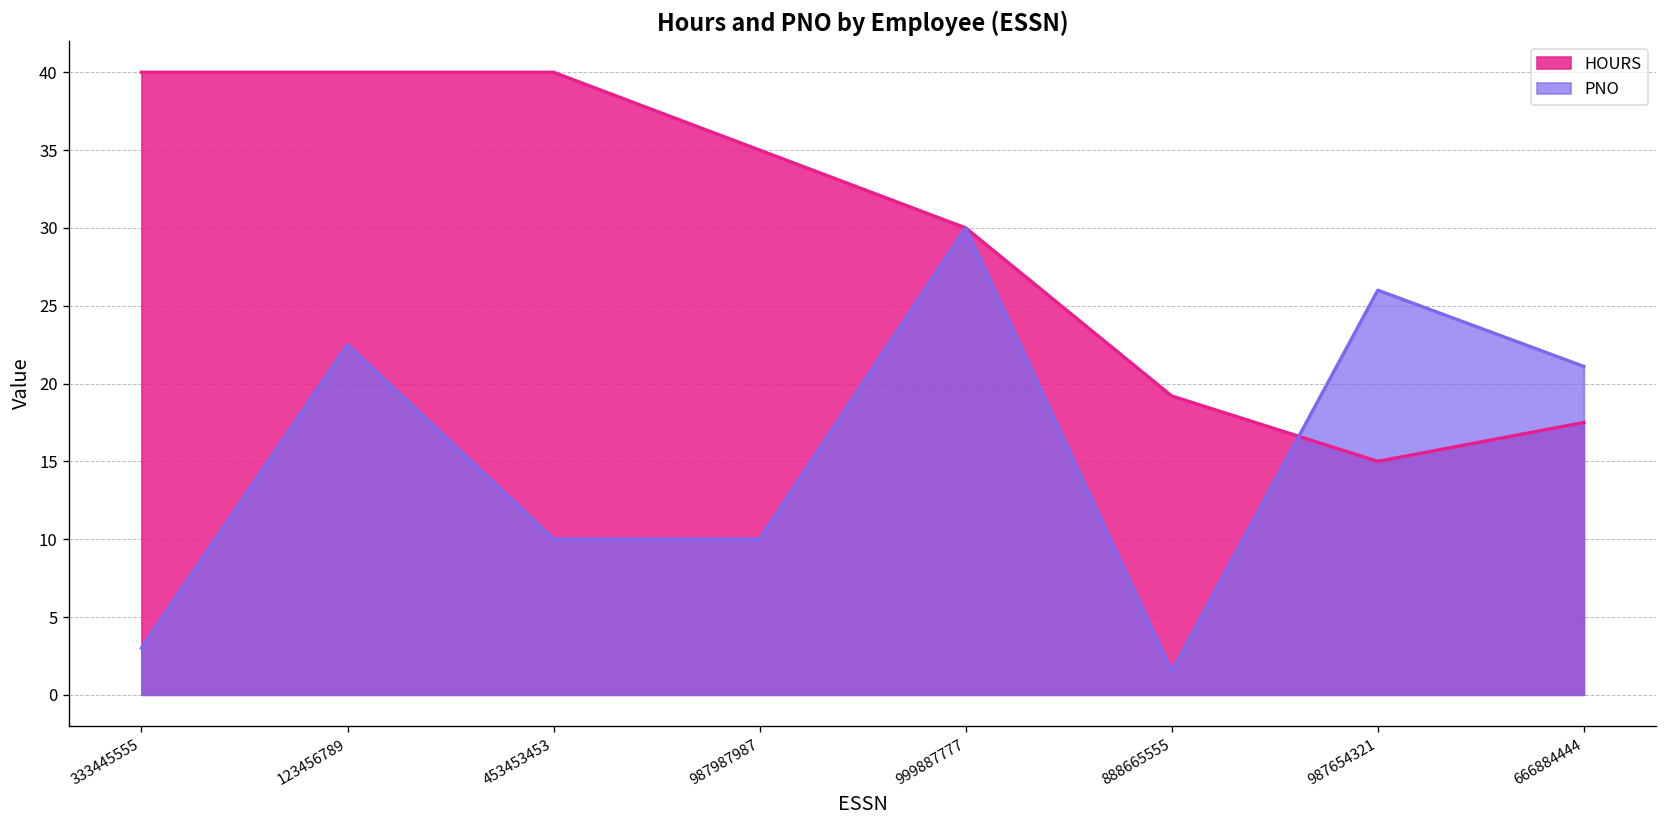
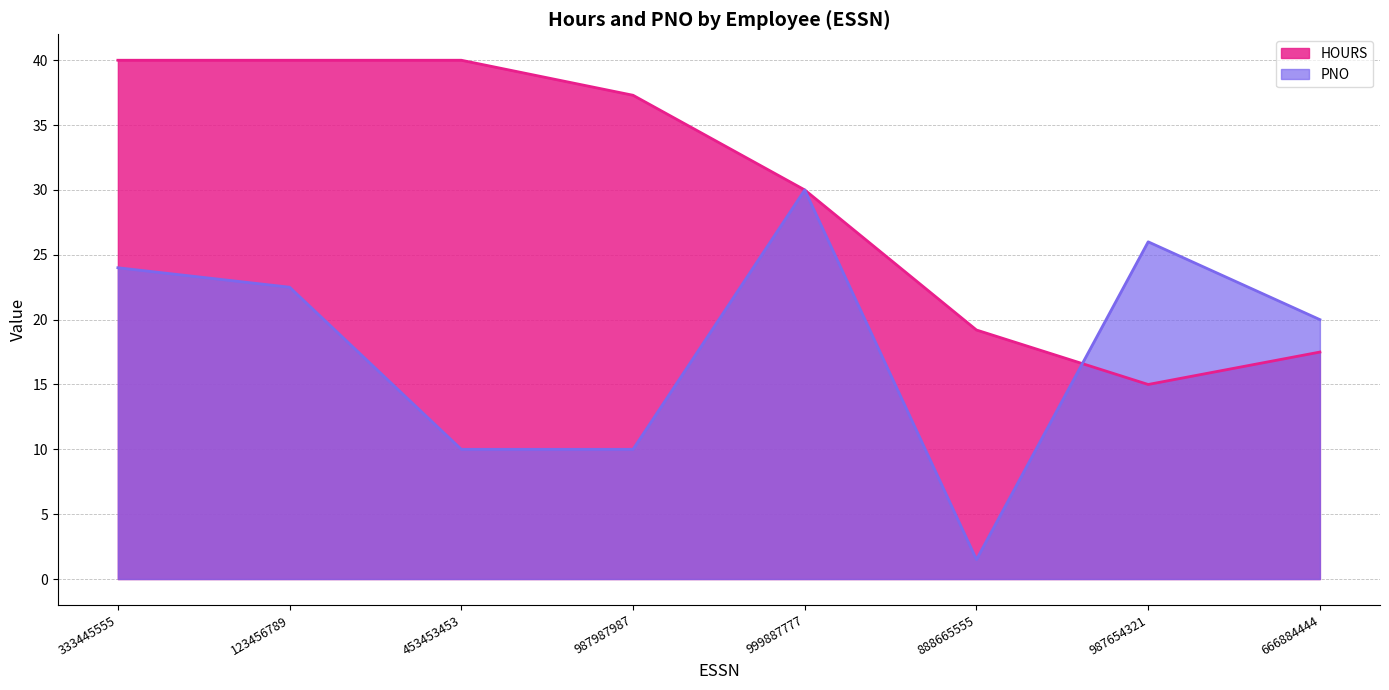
PNO, 333445555: 3 -> 24
HOURS, 987987987: 35.0 -> 37.3
PNO, 666884444: 21.1 -> 20.0
